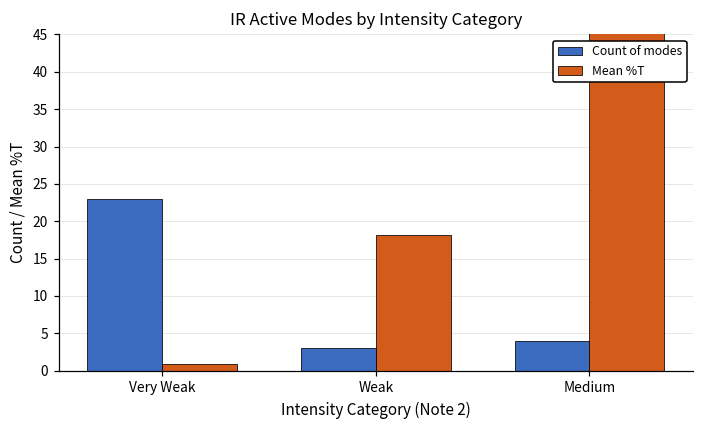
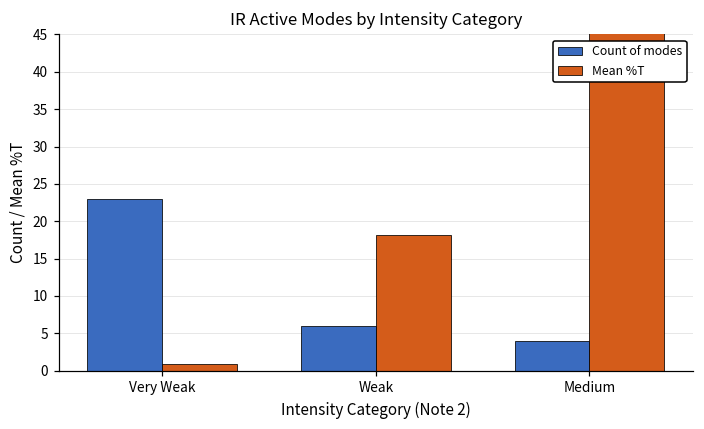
Count of modes, Weak: 3 -> 6
